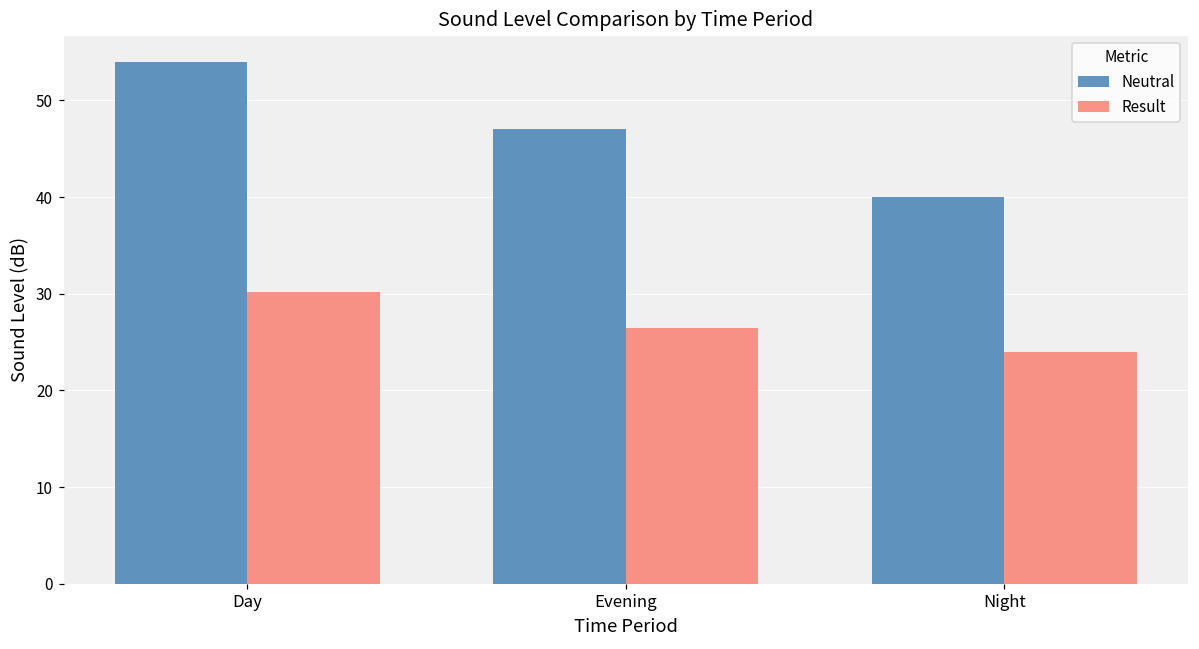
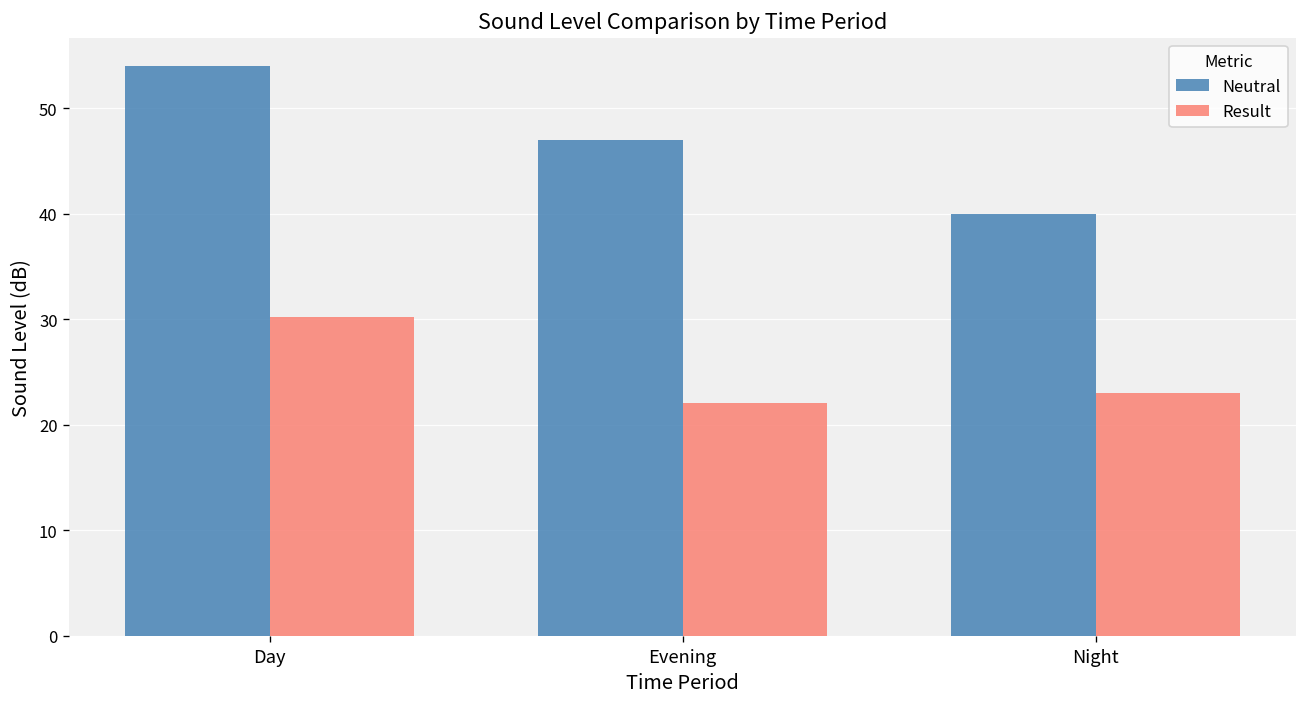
Result, Evening: 27 -> 22
Result, Night: 24 -> 23
